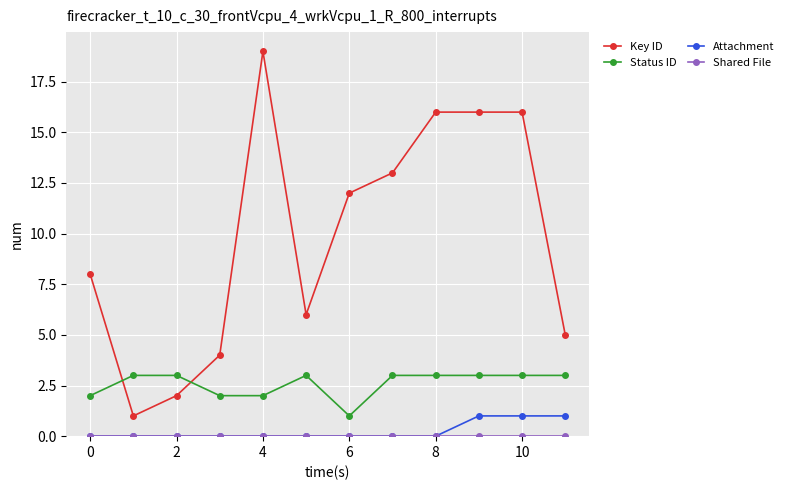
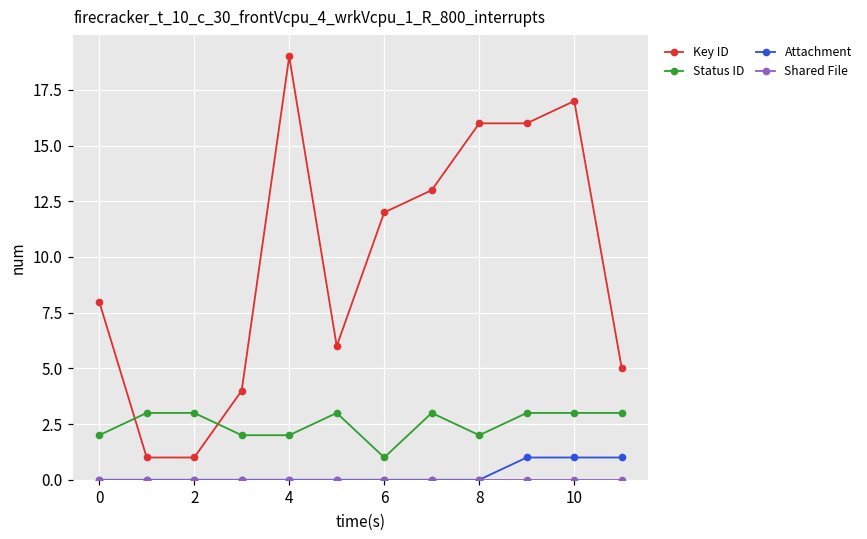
Key ID, 2: 2 -> 1
Status ID, 8: 3 -> 2
Key ID, 10: 16 -> 17
